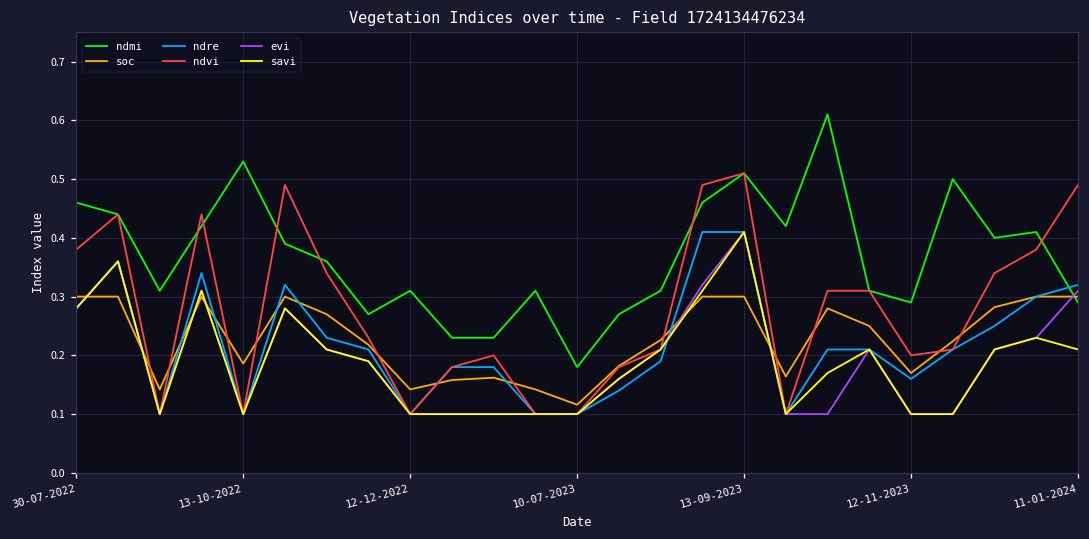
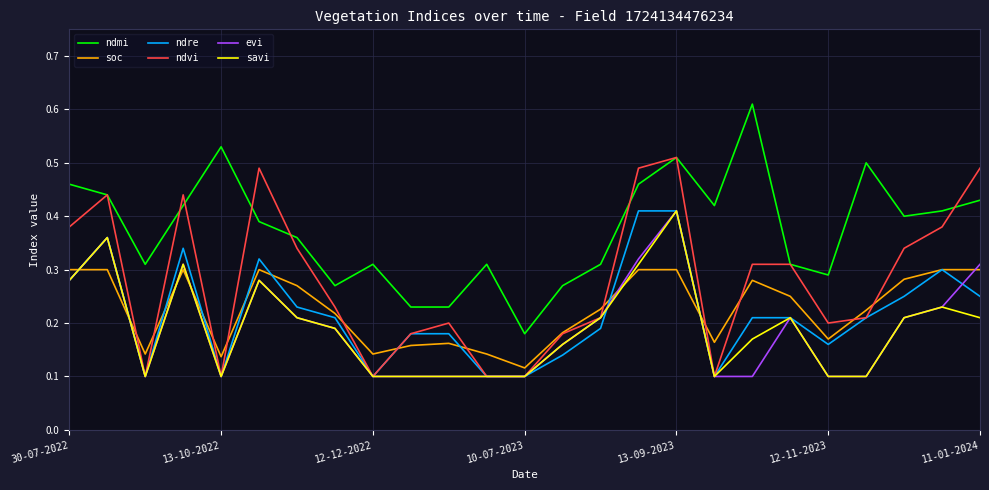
soc, 13-10-2022: 0.19 -> 0.14
ndmi, 11-01-2024: 0.29 -> 0.43
ndre, 11-01-2024: 0.32 -> 0.25
